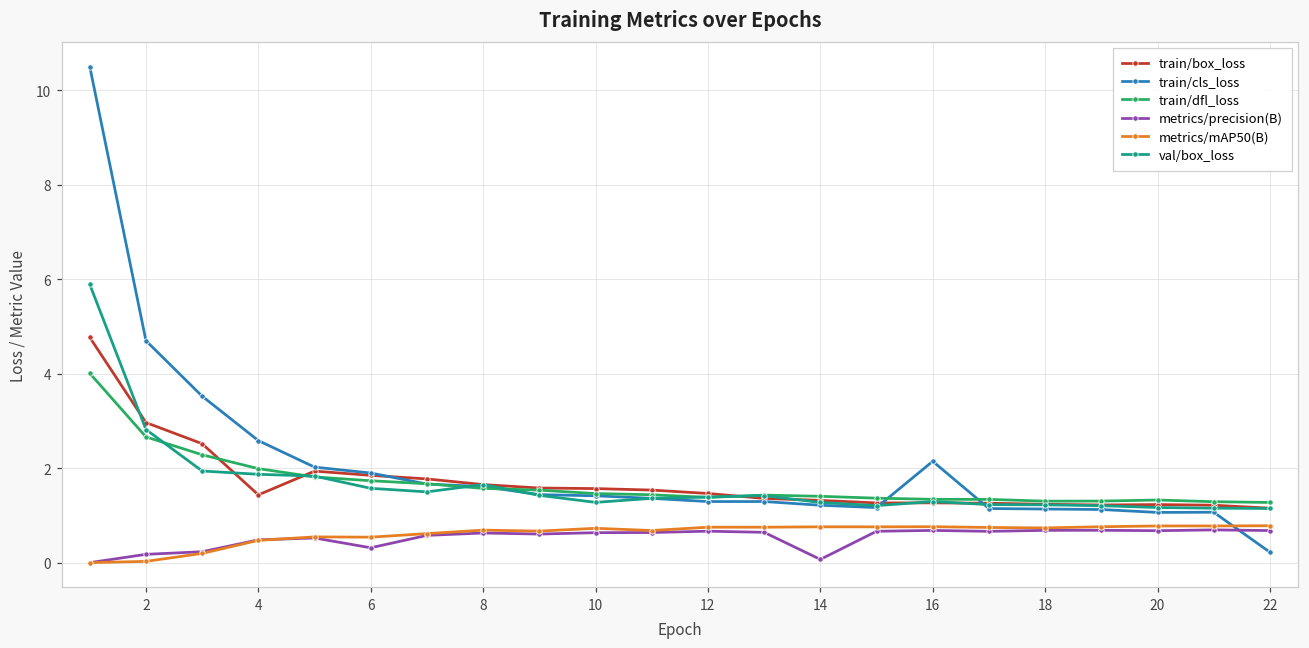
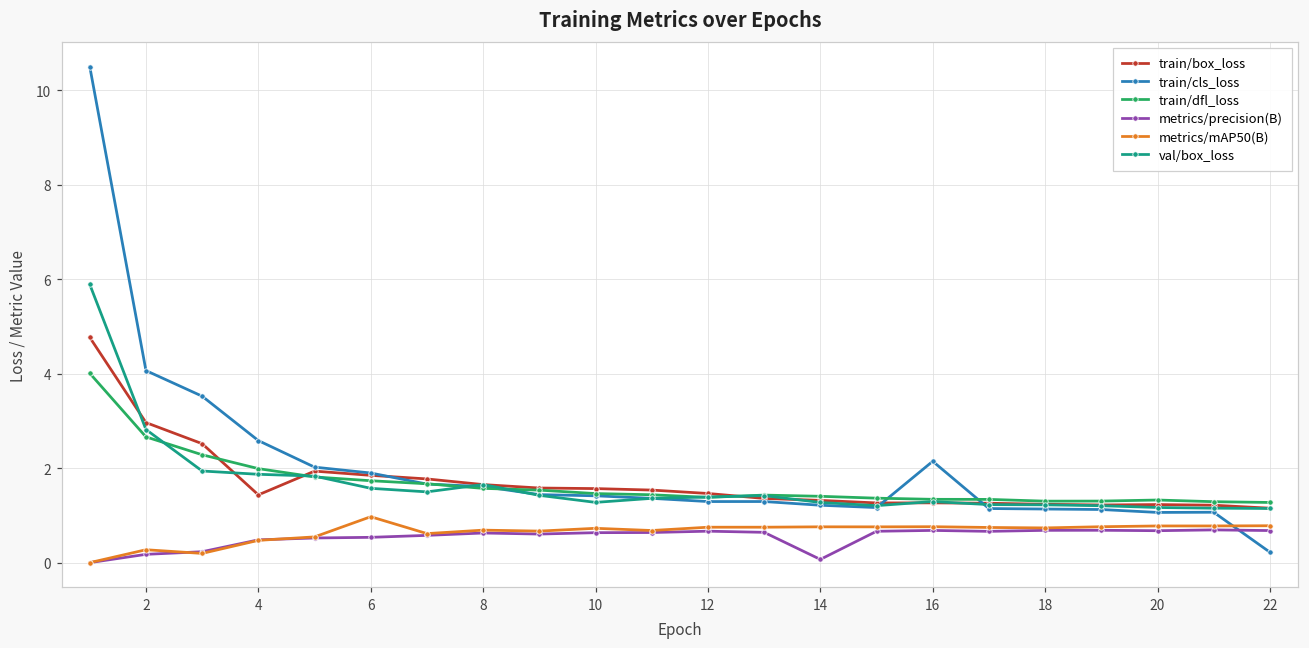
train/cls_loss, 2: 4.7 -> 4.1
metrics/mAP50(B), 2: 0.0 -> 0.3
metrics/precision(B), 6: 0.3 -> 0.5
metrics/mAP50(B), 6: 0.5 -> 1.0
